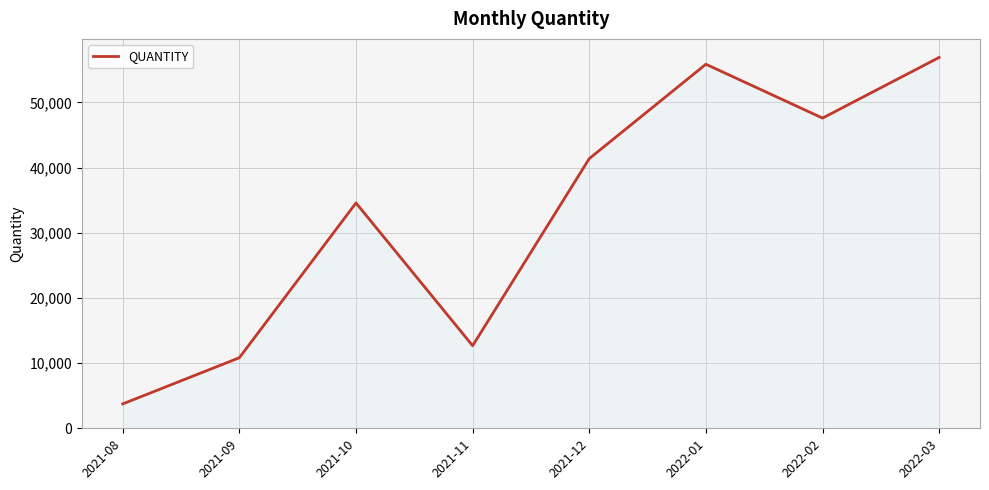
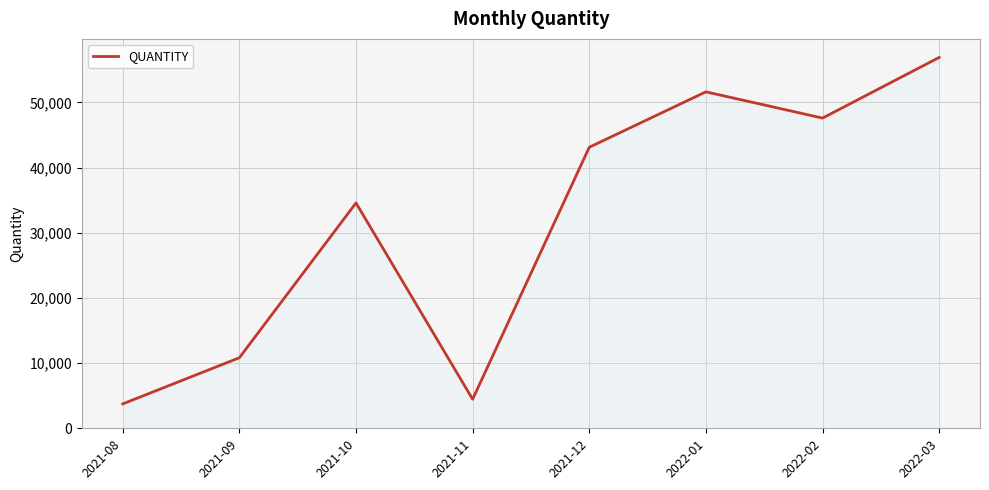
2021-11: 13,000 -> 4,000
2021-12: 41,000 -> 43,000
2022-01: 56,000 -> 52,000
